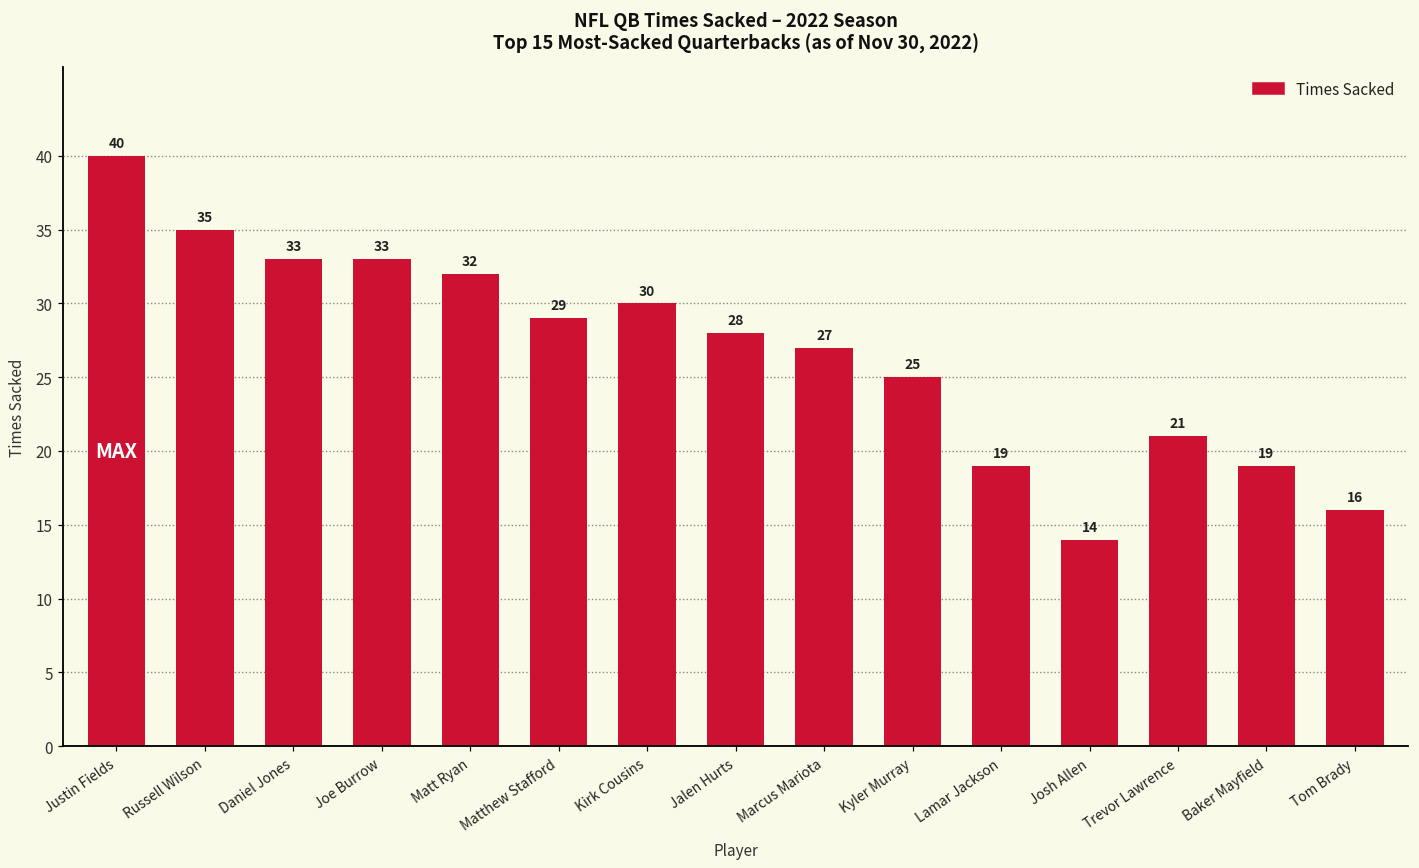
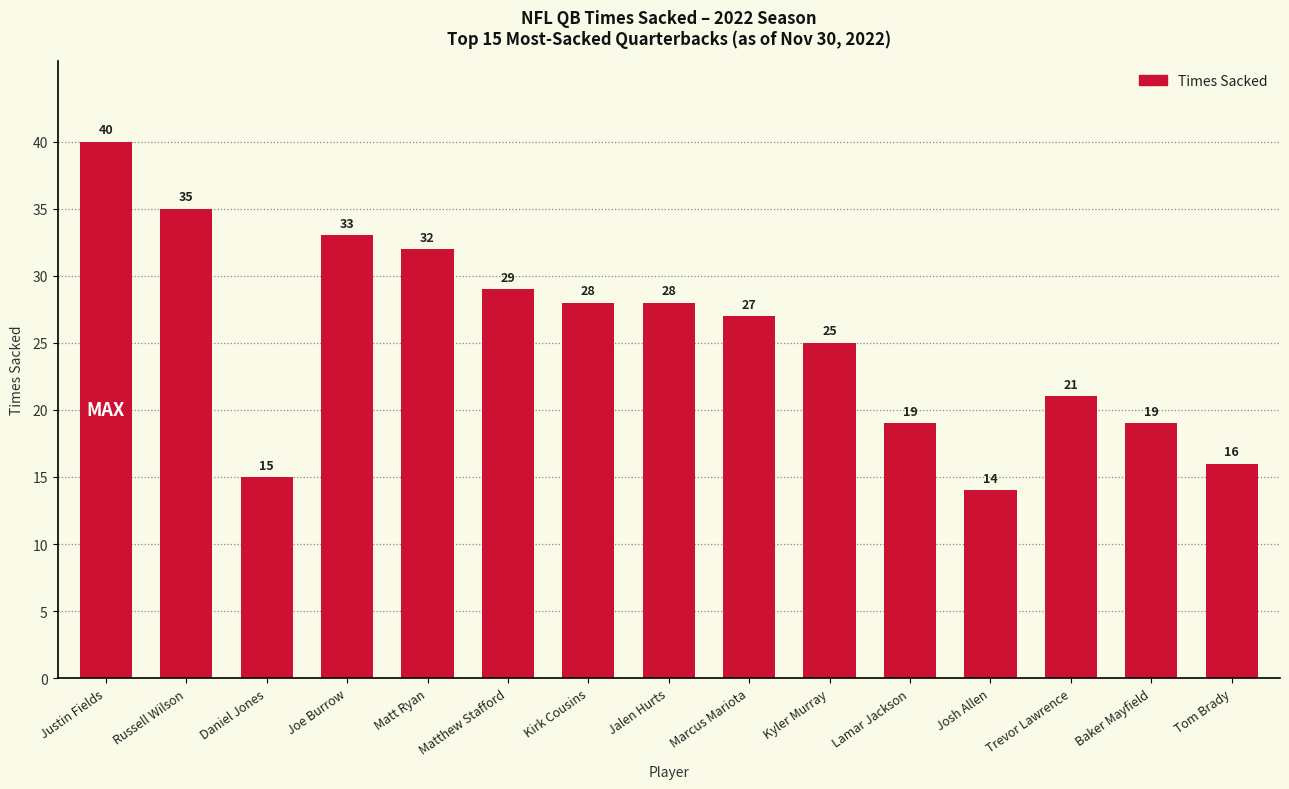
Daniel Jones: 33 -> 15
Kirk Cousins: 30 -> 28
